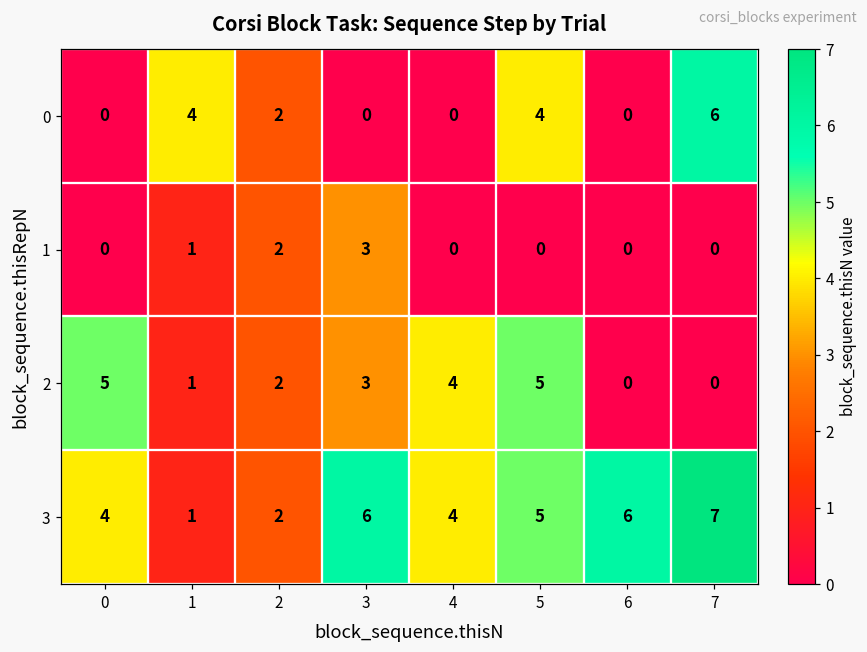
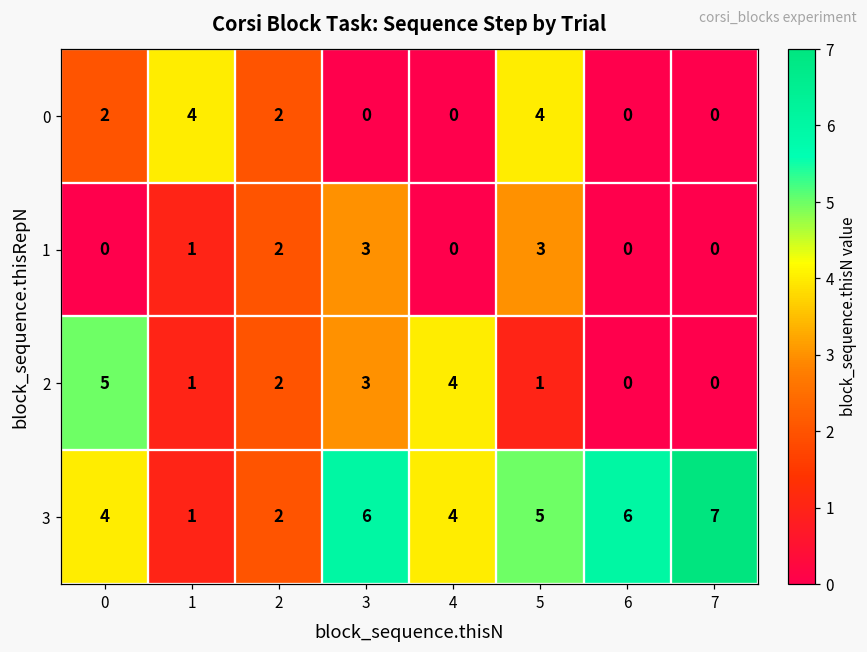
0, 0: 0 -> 2
0, 7: 6 -> 0
1, 5: 0 -> 3
2, 5: 5 -> 1
